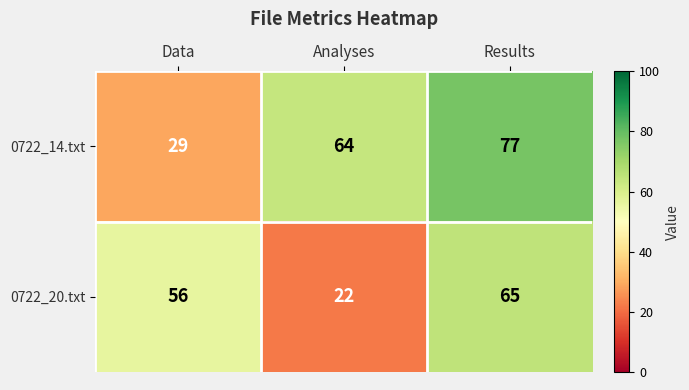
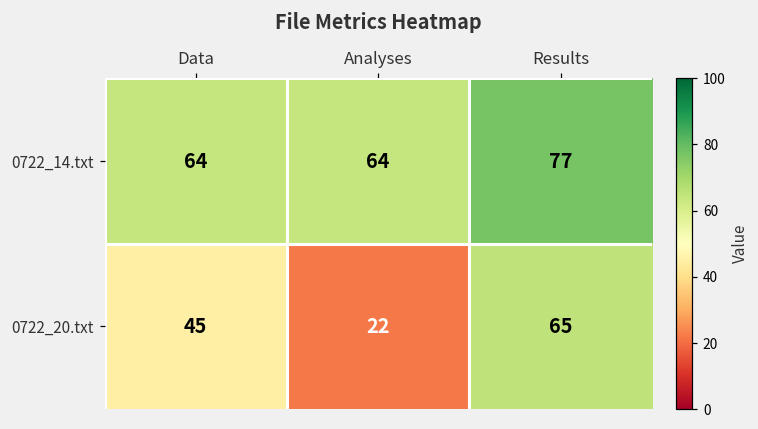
0722_14.txt, Data: 29 -> 64
0722_20.txt, Data: 56 -> 45
